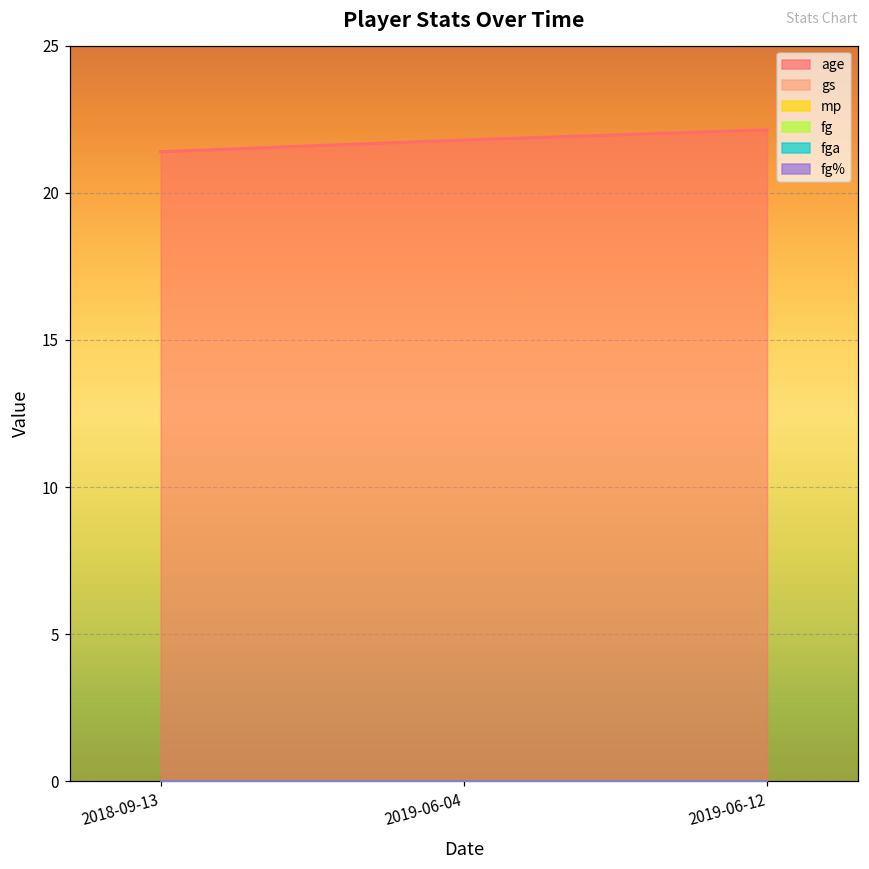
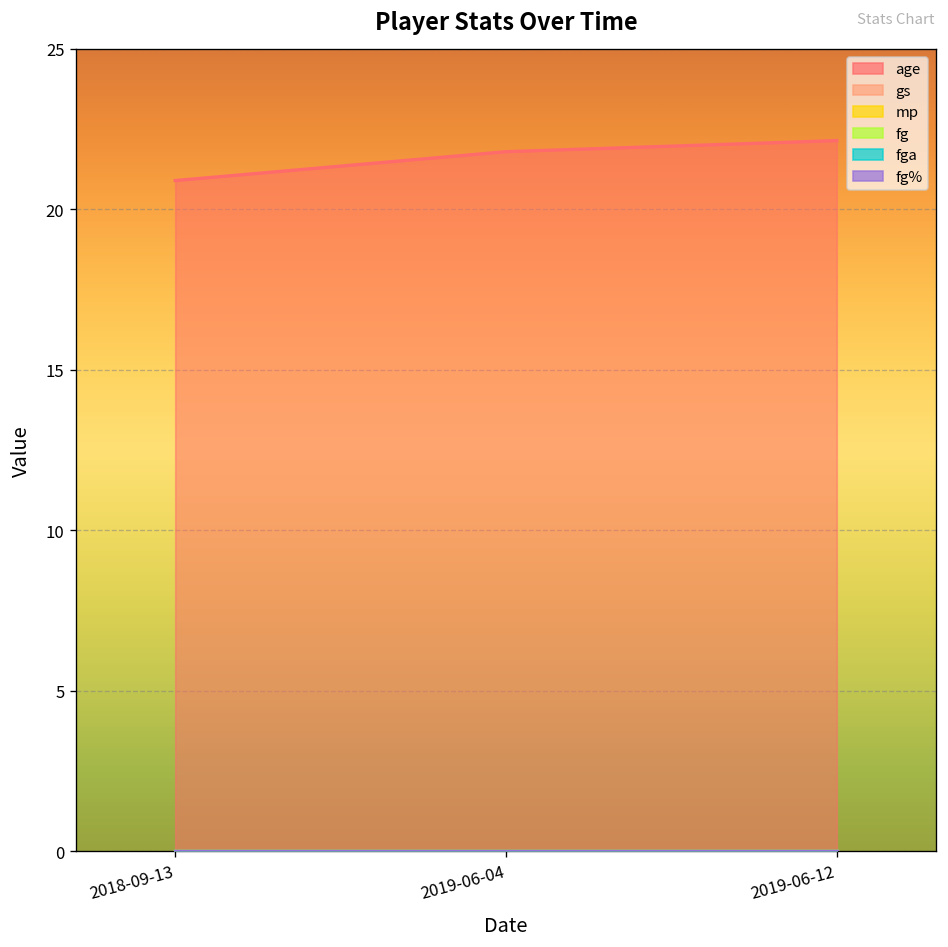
age, 2018-09-13: 21.4 -> 20.9
